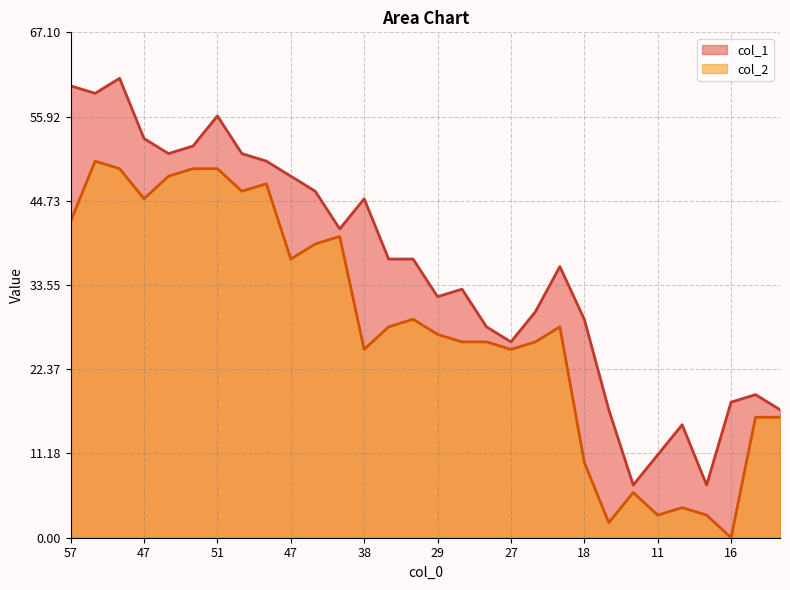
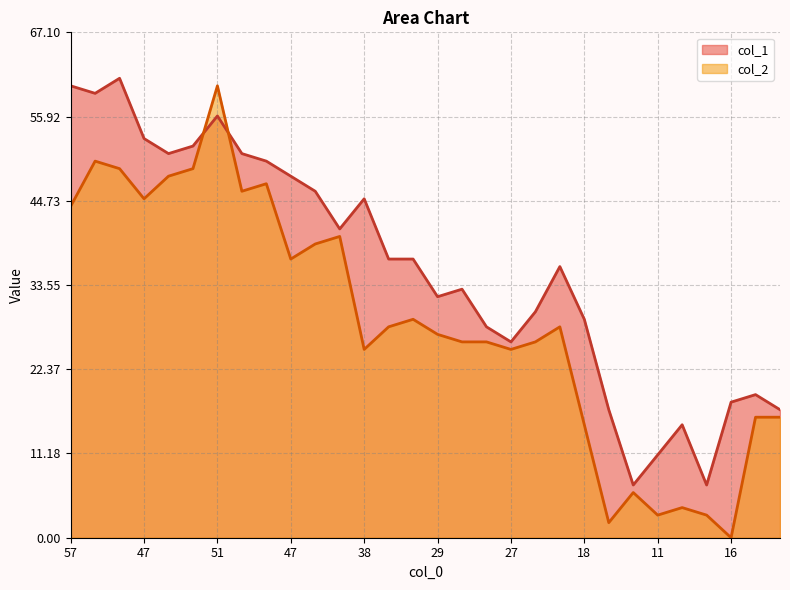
col_2, 57: 42 -> 44
col_2, 51: 49 -> 60
col_2, 18: 10 -> 15
